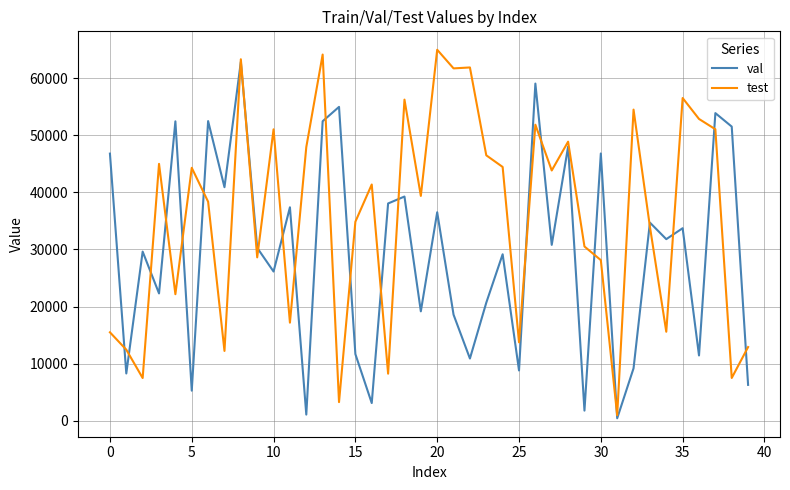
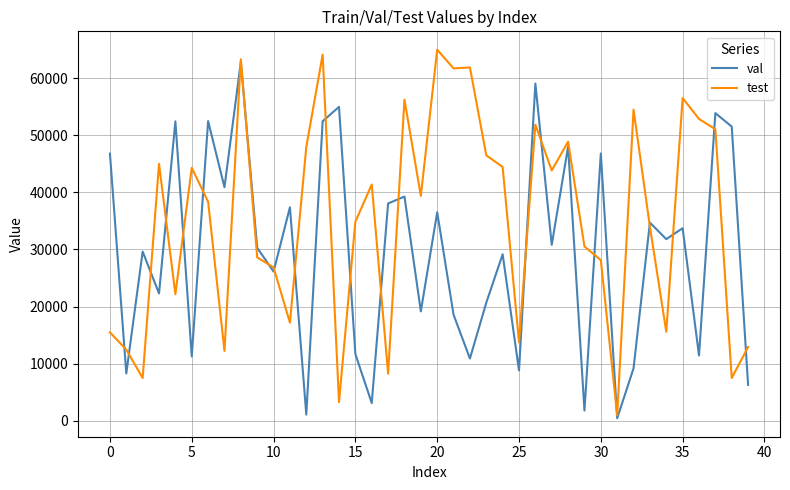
val, 5: 5000 -> 11000
test, 10: 51000 -> 27000
